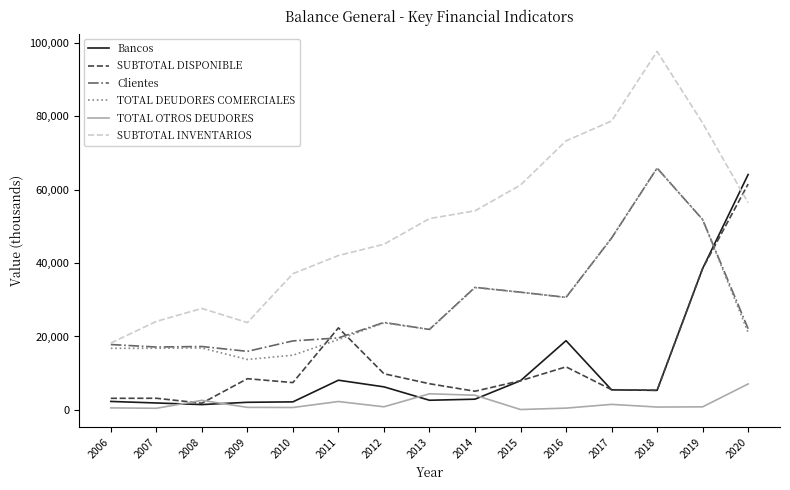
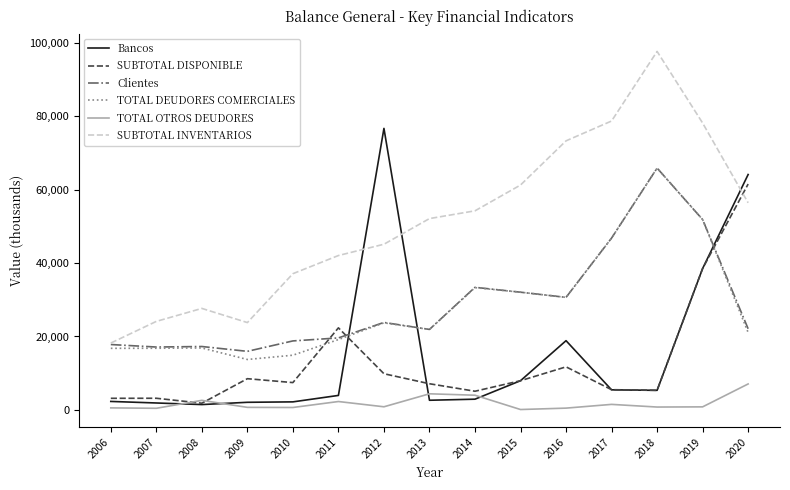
Bancos, 2011: 8,000 -> 4,000
Bancos, 2012: 6,000 -> 77,000
